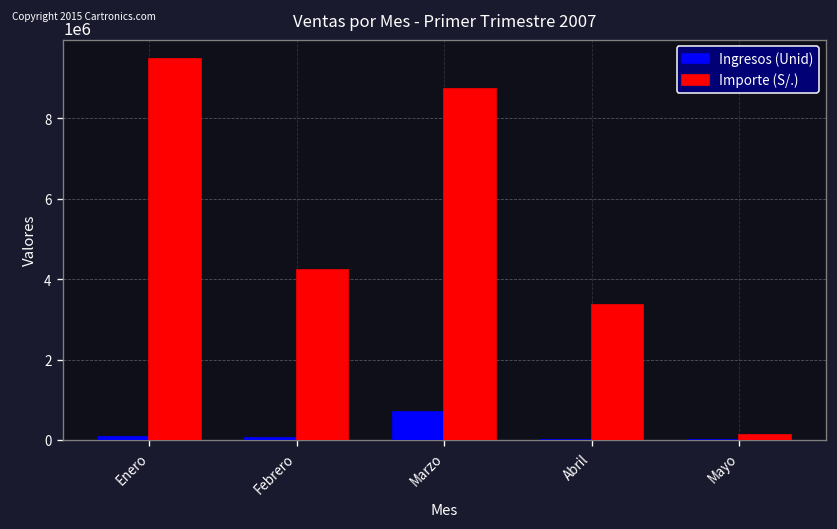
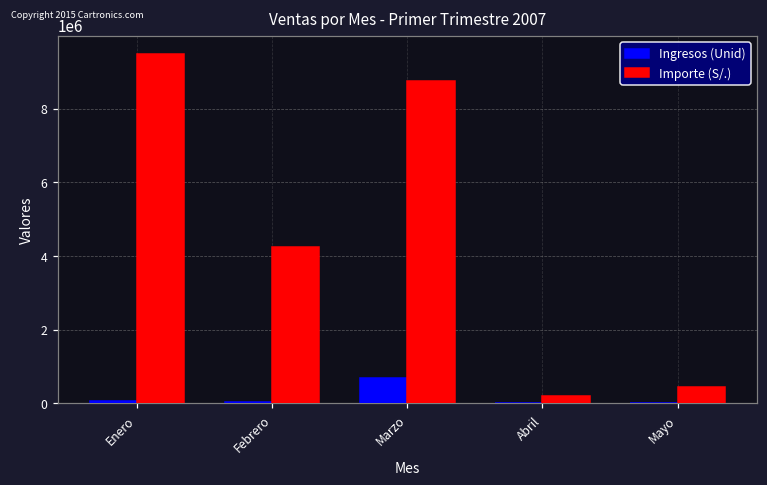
Importe (S/.), Abril: 3400000 -> 200000
Importe (S/.), Mayo: 100000 -> 400000
